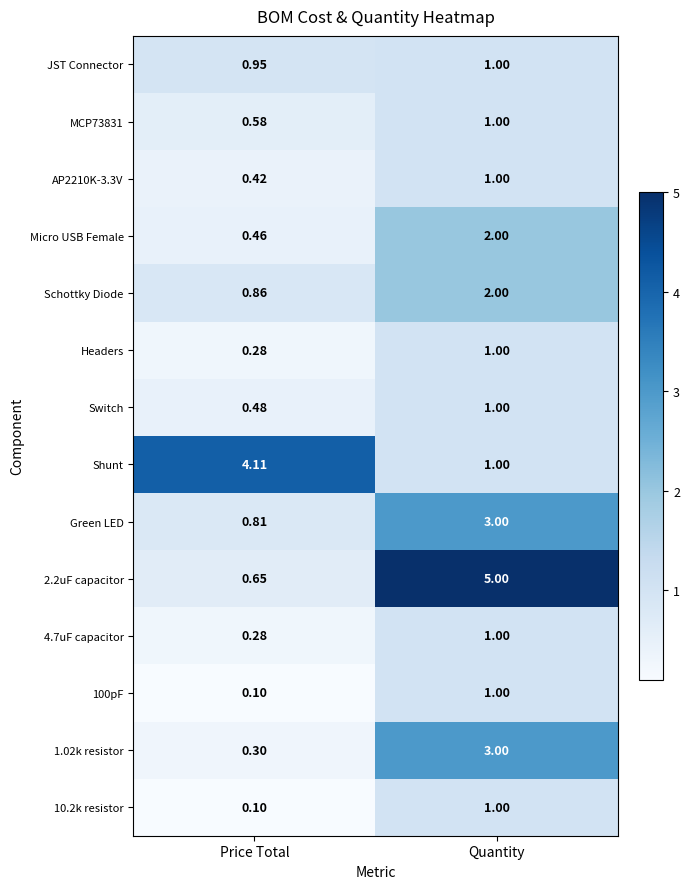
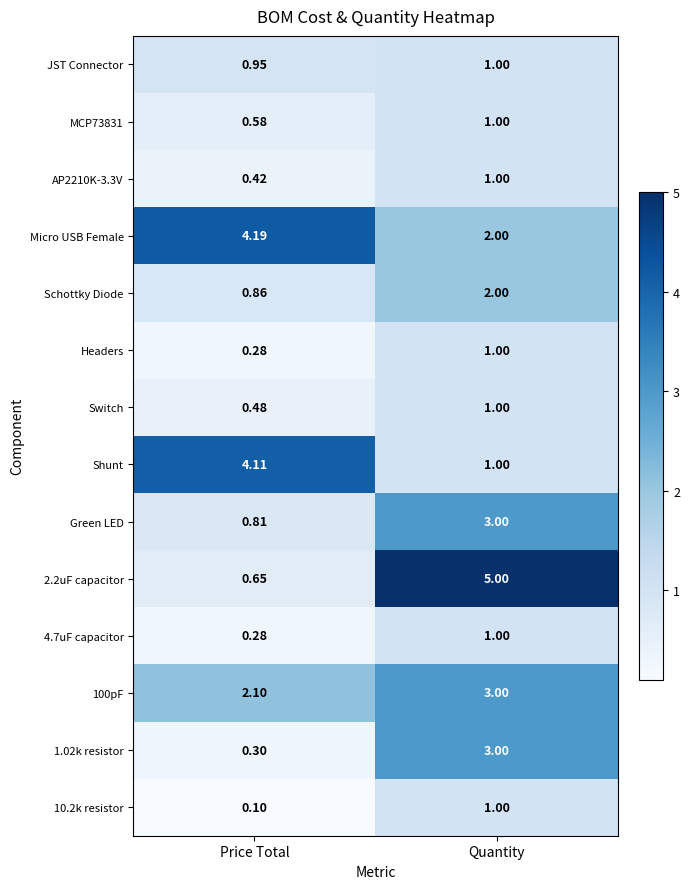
Micro USB Female, Price Total: 0.46 -> 4.19
100pF, Price Total: 0.10 -> 2.10
100pF, Quantity: 1.00 -> 3.00
